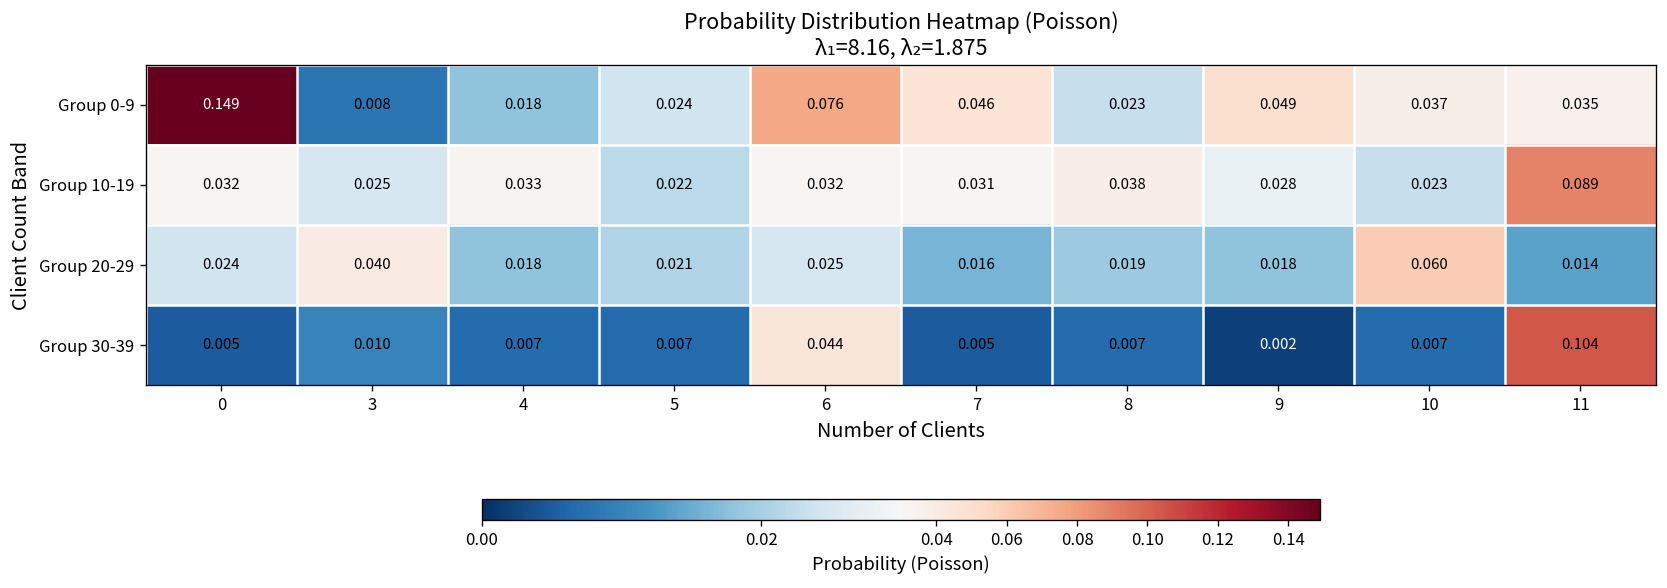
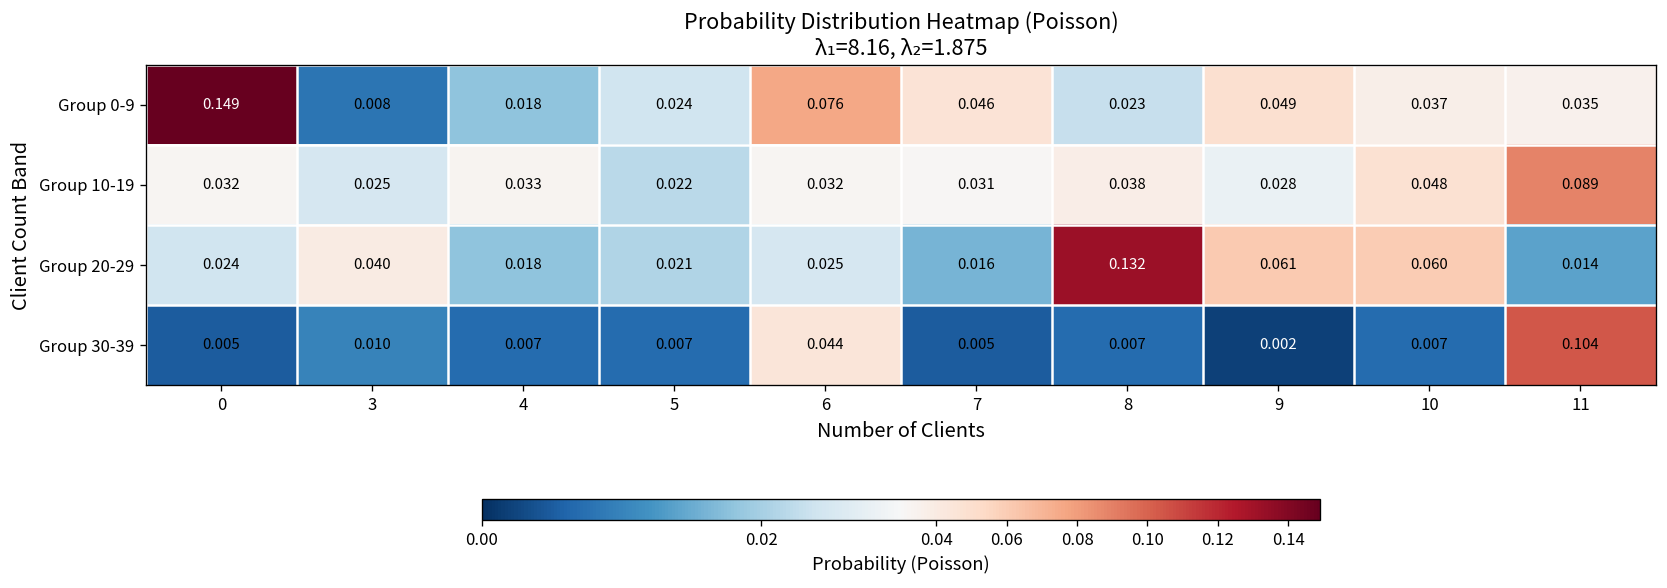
Group 10-19, 10: 0.023 -> 0.048
Group 20-29, 8: 0.019 -> 0.132
Group 20-29, 9: 0.018 -> 0.061
